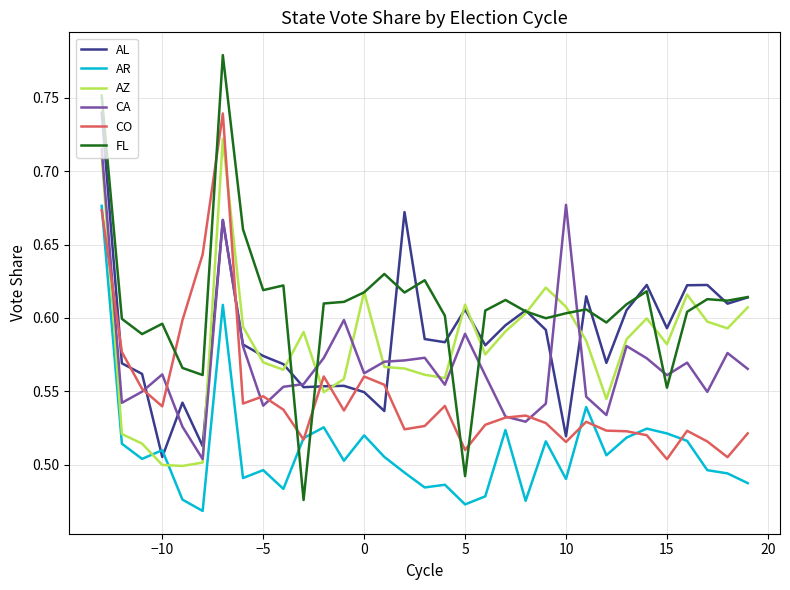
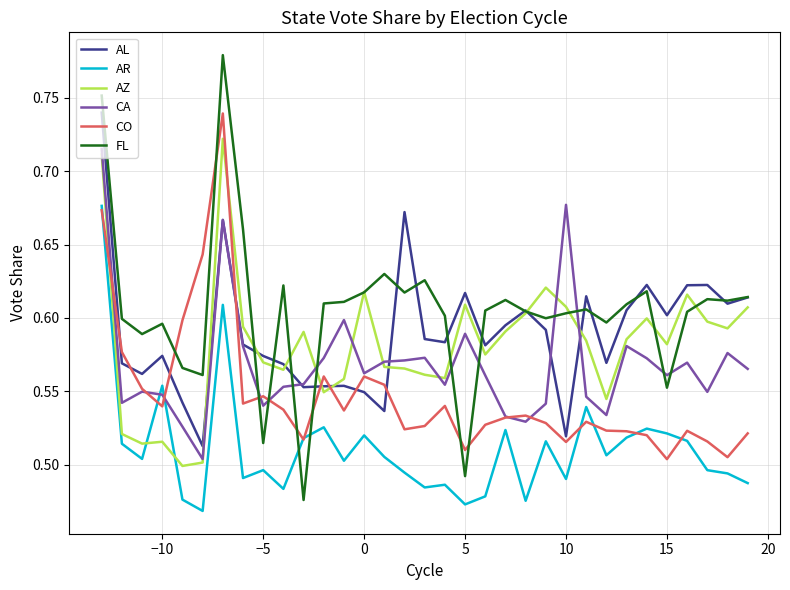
AL, −10: 0.505 -> 0.574
AR, −10: 0.510 -> 0.554
AZ, −10: 0.500 -> 0.516
CA, −10: 0.562 -> 0.548
FL, −5: 0.619 -> 0.515
AL, 5: 0.606 -> 0.617
AL, 15: 0.593 -> 0.602
